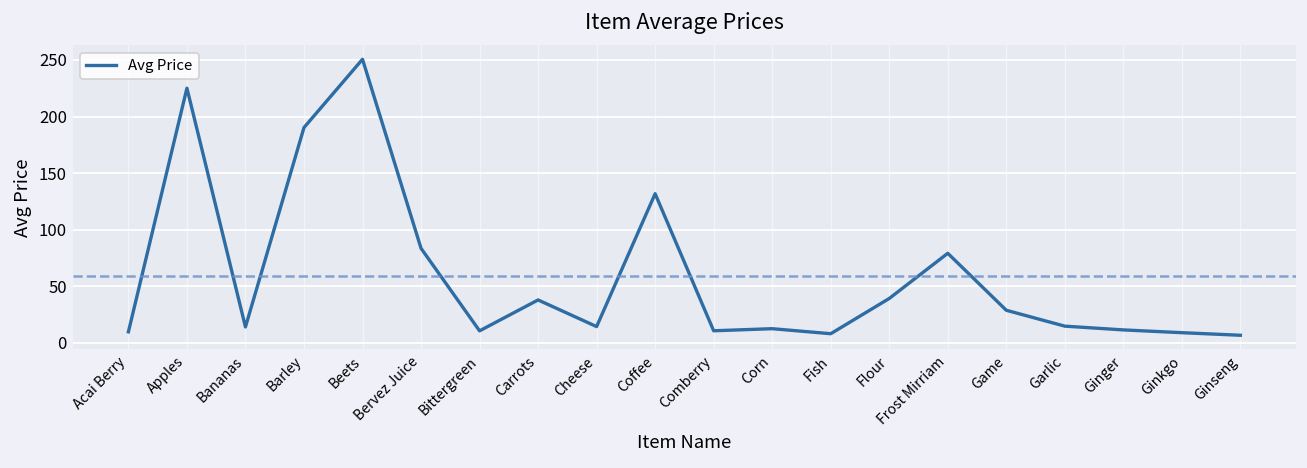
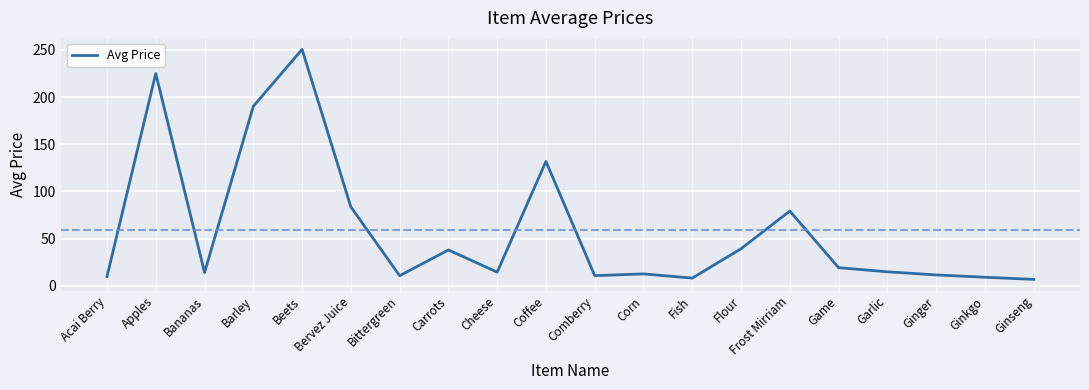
Game: 30 -> 20
